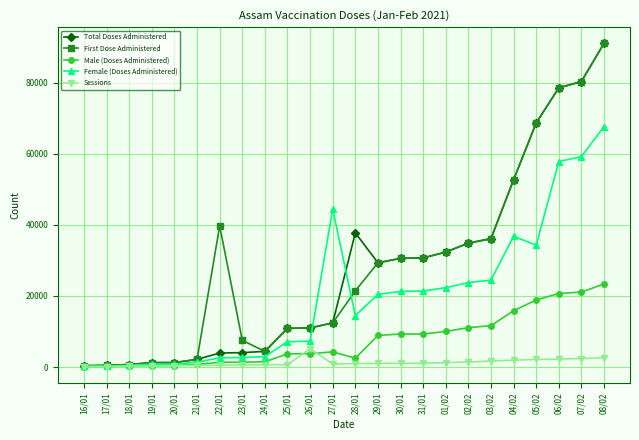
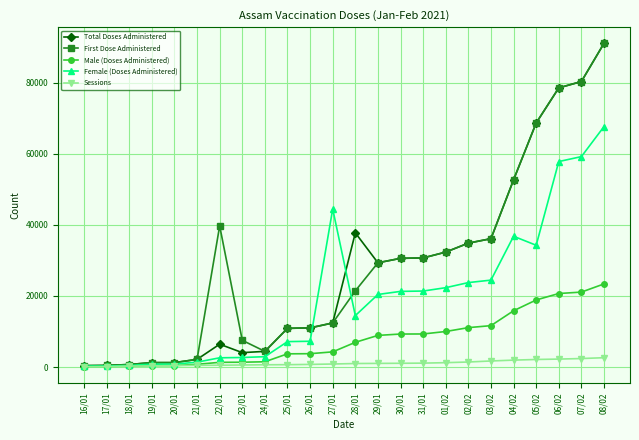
Total Doses Administered, 22/01: 4000 -> 6000
Sessions, 26/01: 5000 -> 1000
Male (Doses Administered), 28/01: 2000 -> 7000
